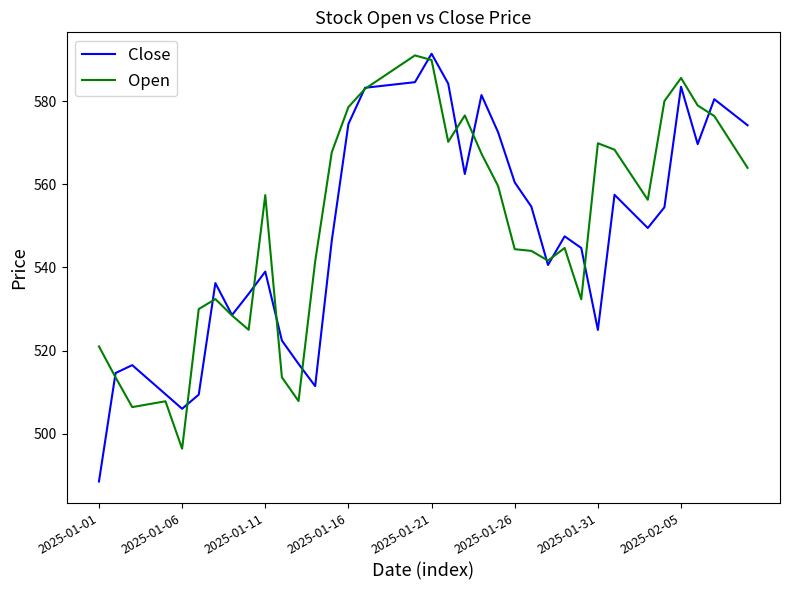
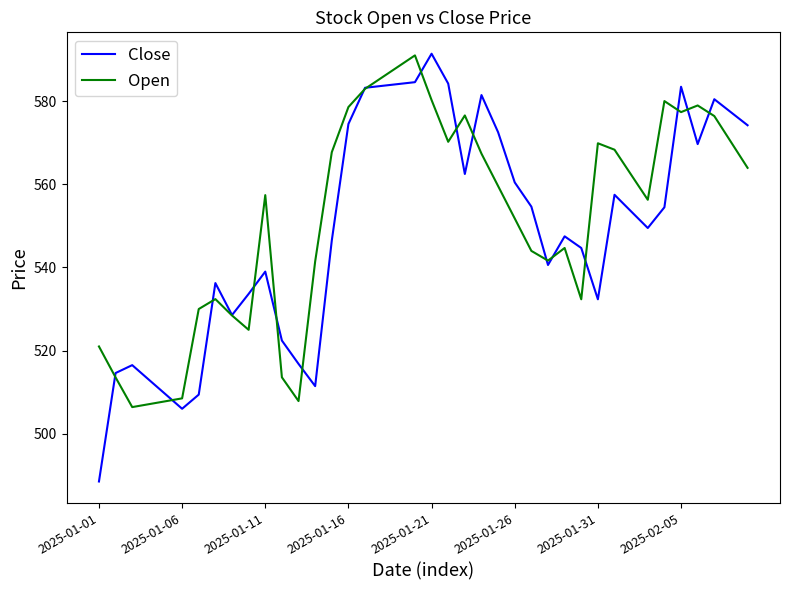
Open, 2025-01-06: 496 -> 509
Open, 2025-01-21: 590 -> 580
Open, 2025-01-26: 544 -> 552
Close, 2025-01-31: 525 -> 532
Open, 2025-02-05: 586 -> 577
